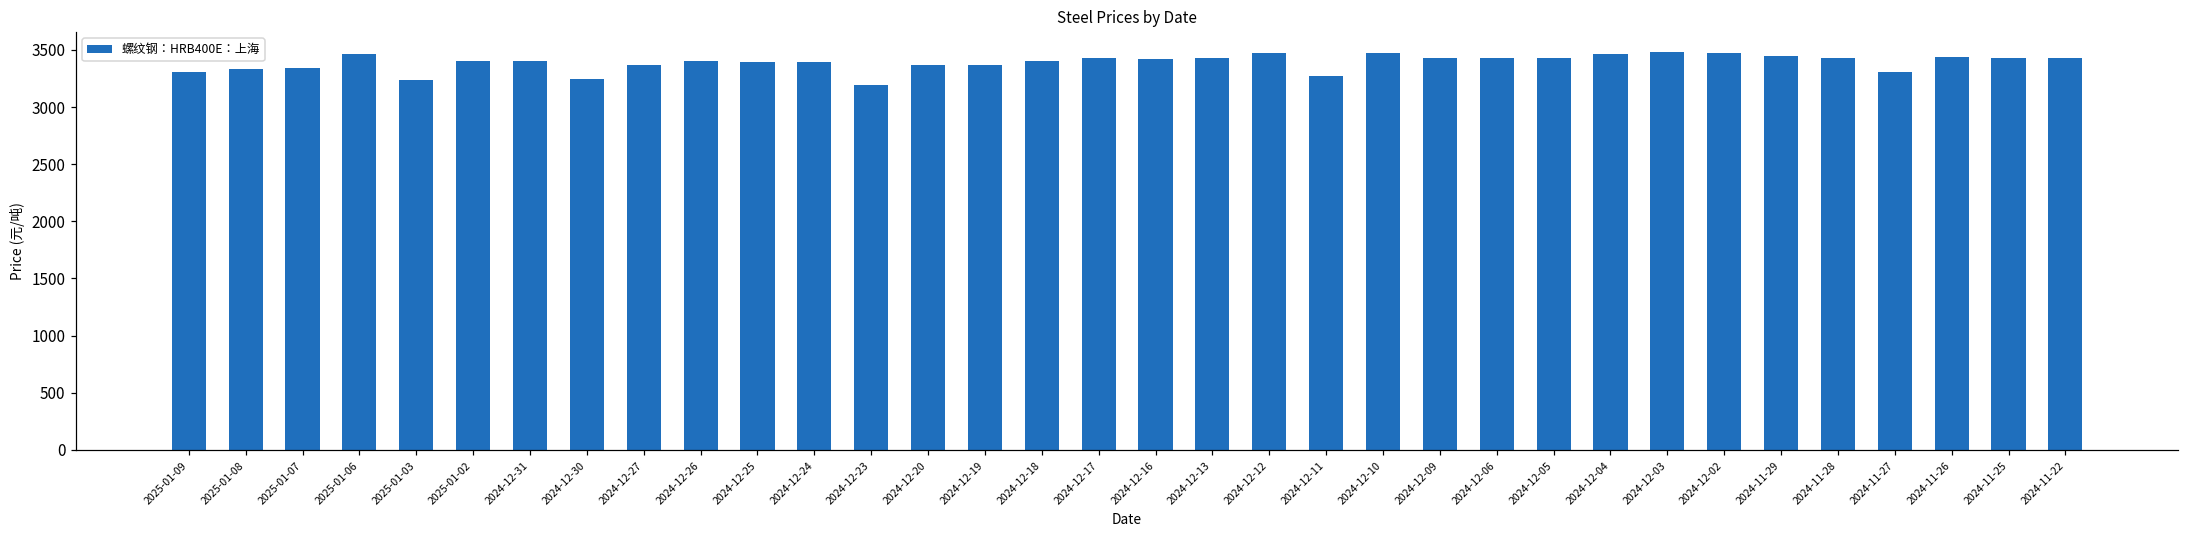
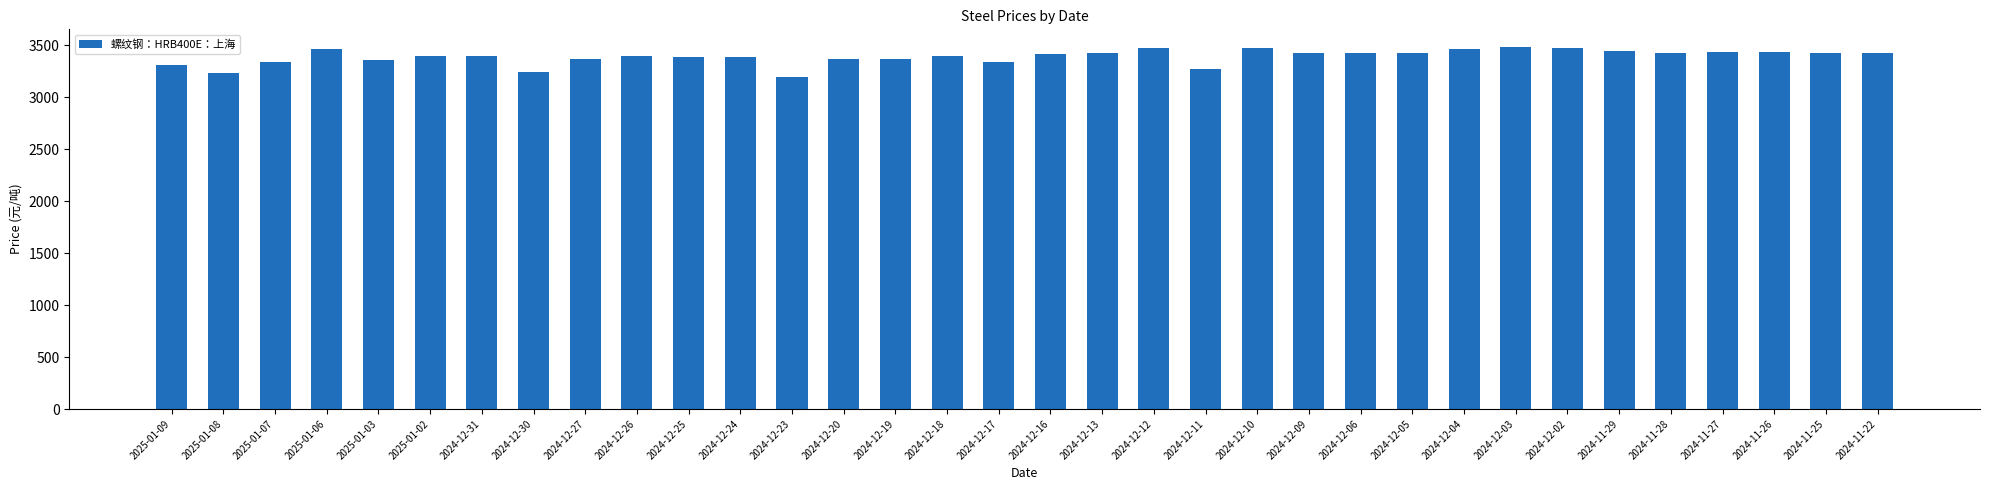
2025-01-08: 3330 -> 3230
2025-01-03: 3240 -> 3360
2024-12-17: 3430 -> 3340
2024-11-27: 3310 -> 3440
